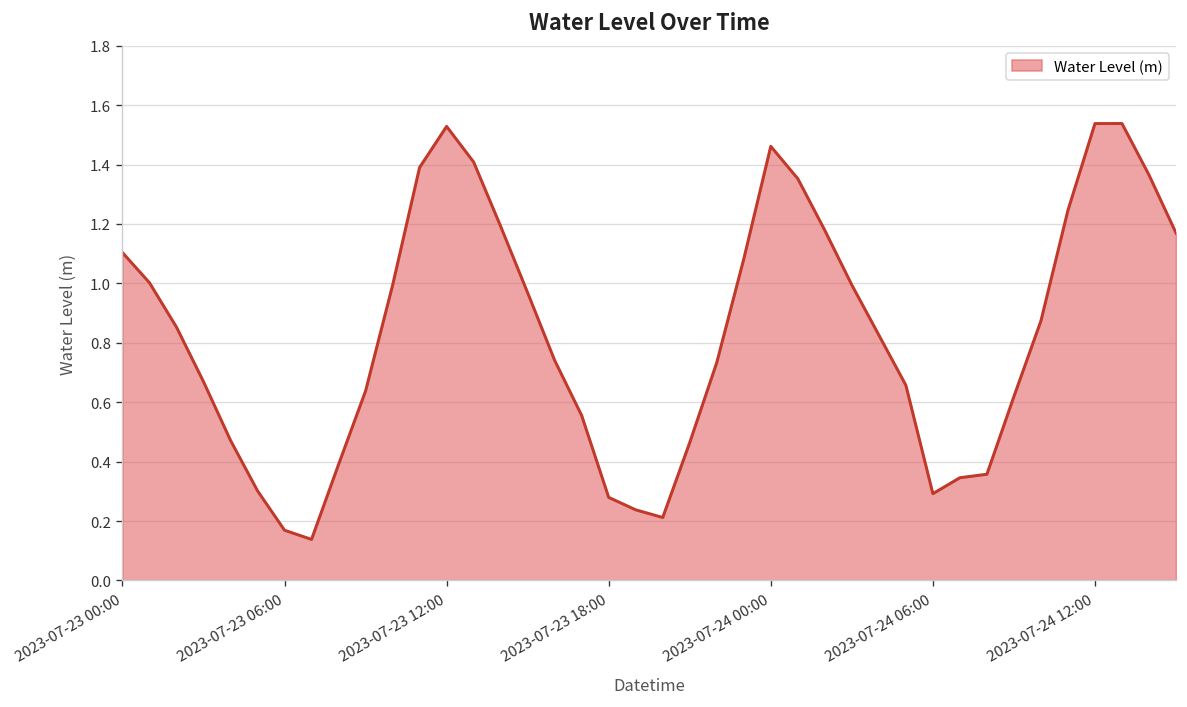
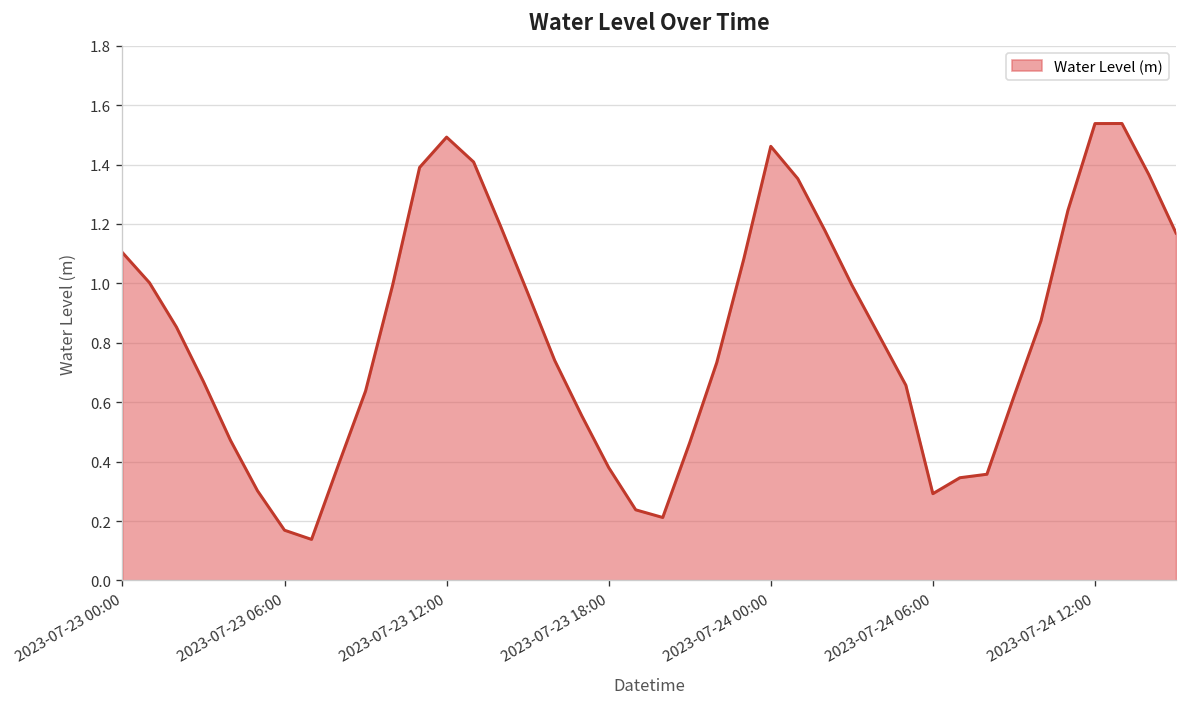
2023-07-23 12:00: 1.53 -> 1.49
2023-07-23 18:00: 0.28 -> 0.38
